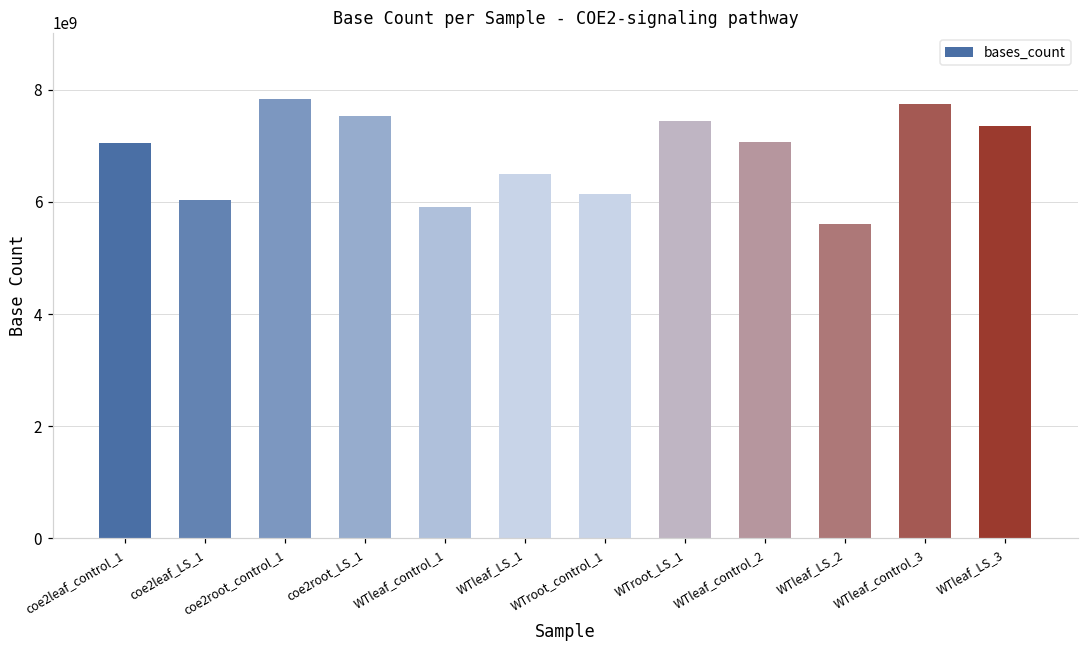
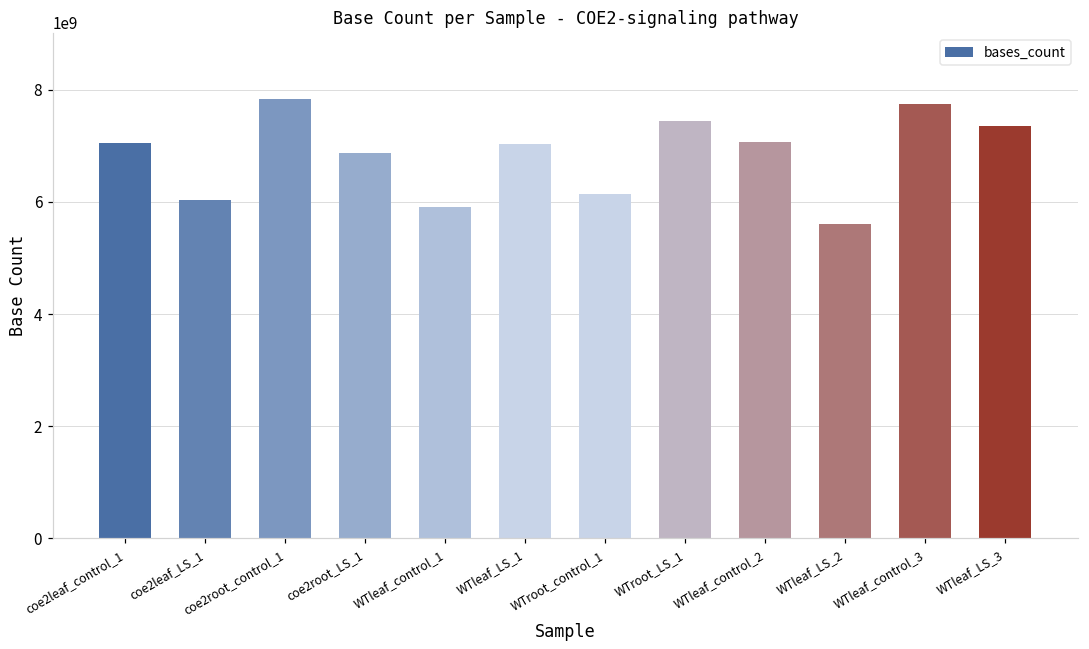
coe2root_LS_1: 7500000000 -> 6900000000
WTleaf_LS_1: 6500000000 -> 7000000000
